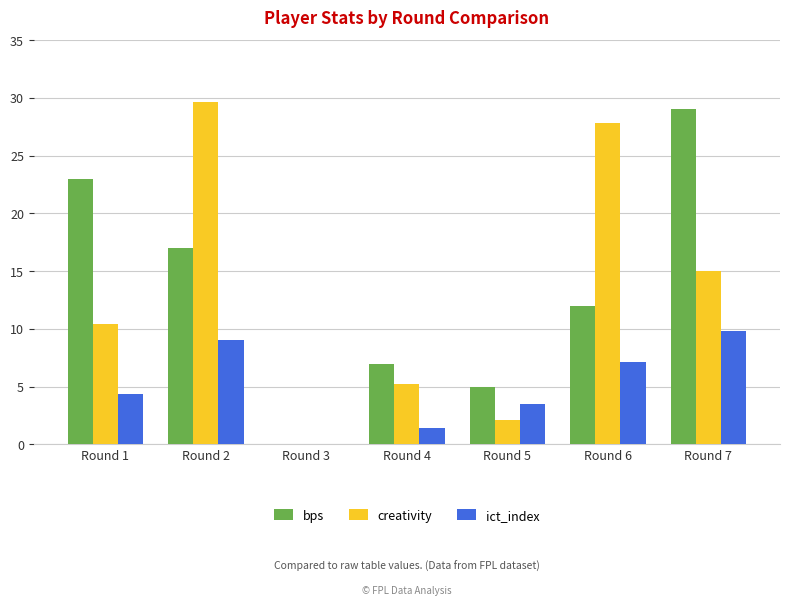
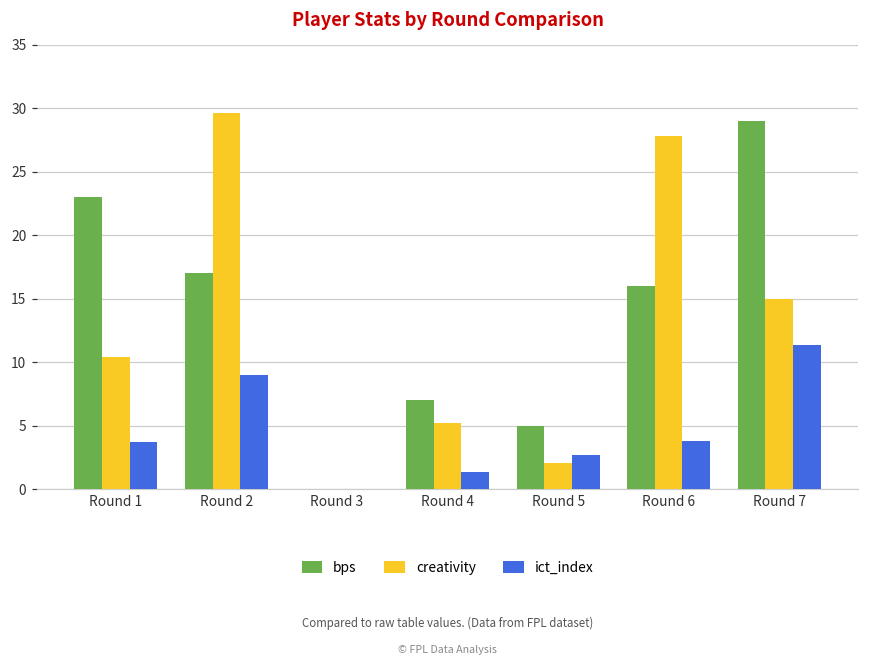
ict_index, Round 1: 4.4 -> 3.7
ict_index, Round 5: 3.5 -> 2.7
bps, Round 6: 12 -> 16
ict_index, Round 6: 7.1 -> 3.8
ict_index, Round 7: 9.8 -> 11.4
